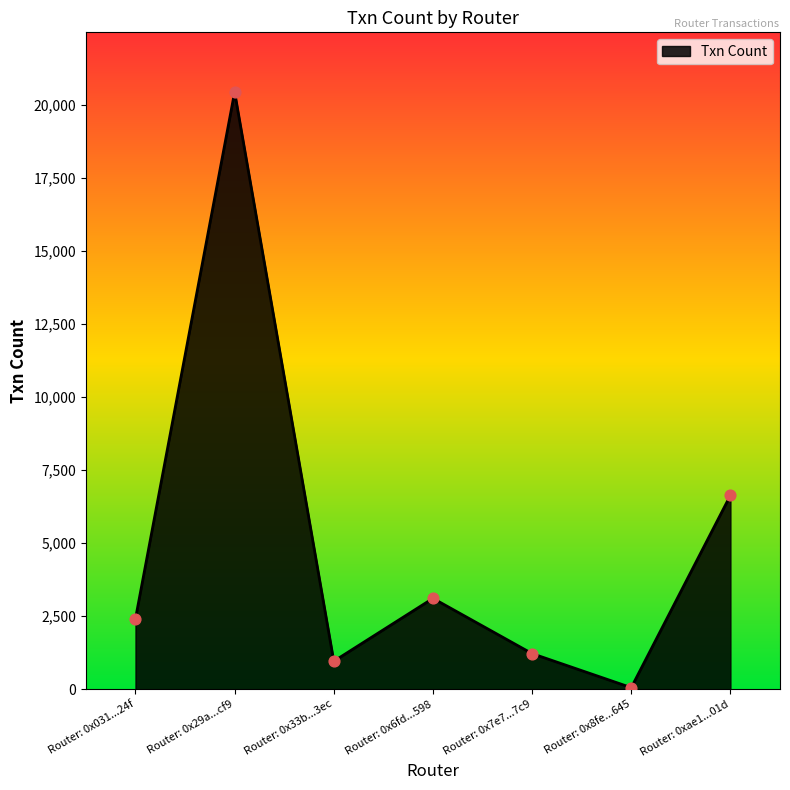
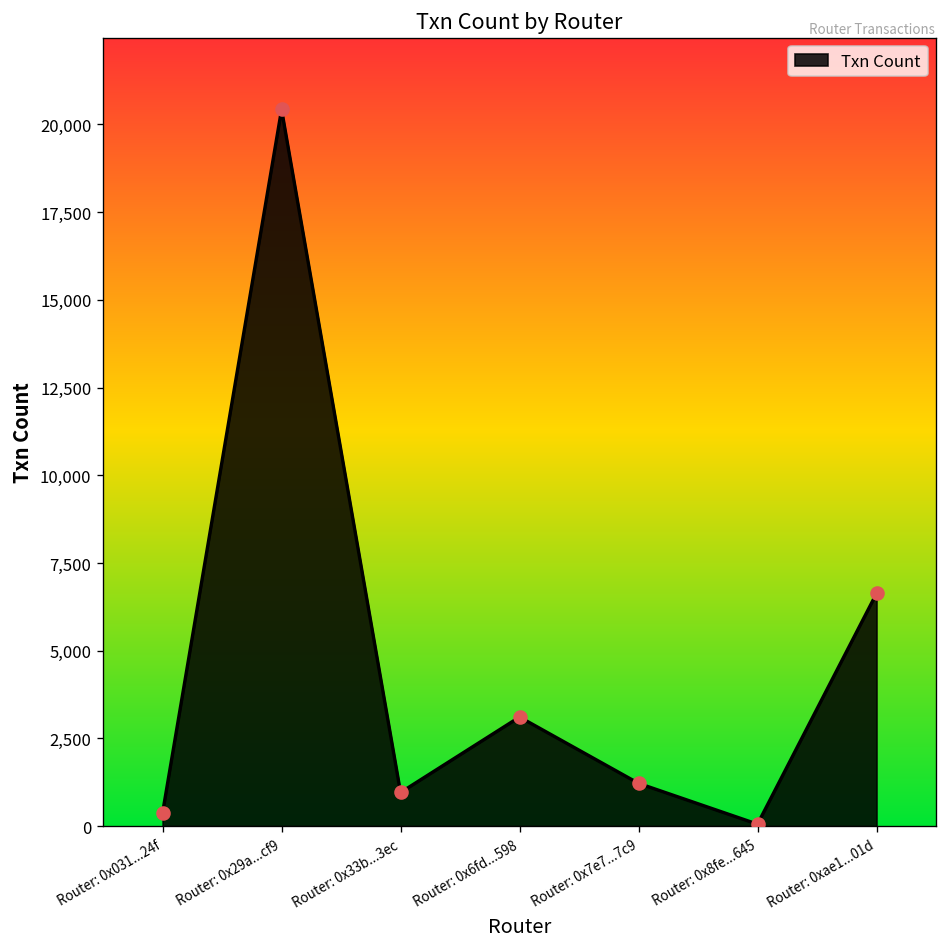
Router: 0x031...24f: 2,400 -> 400
